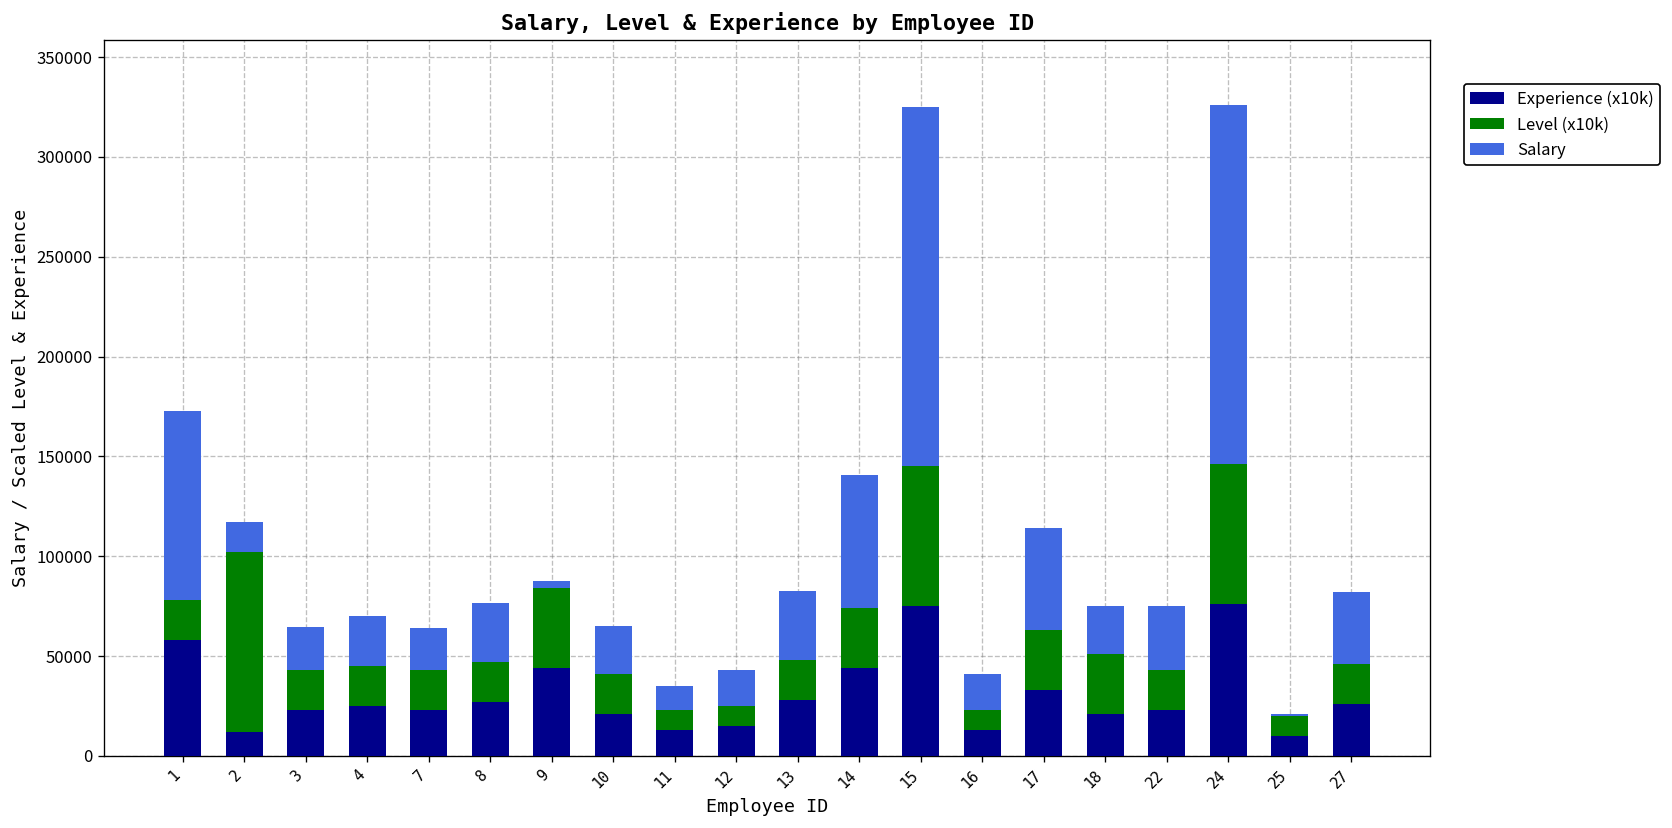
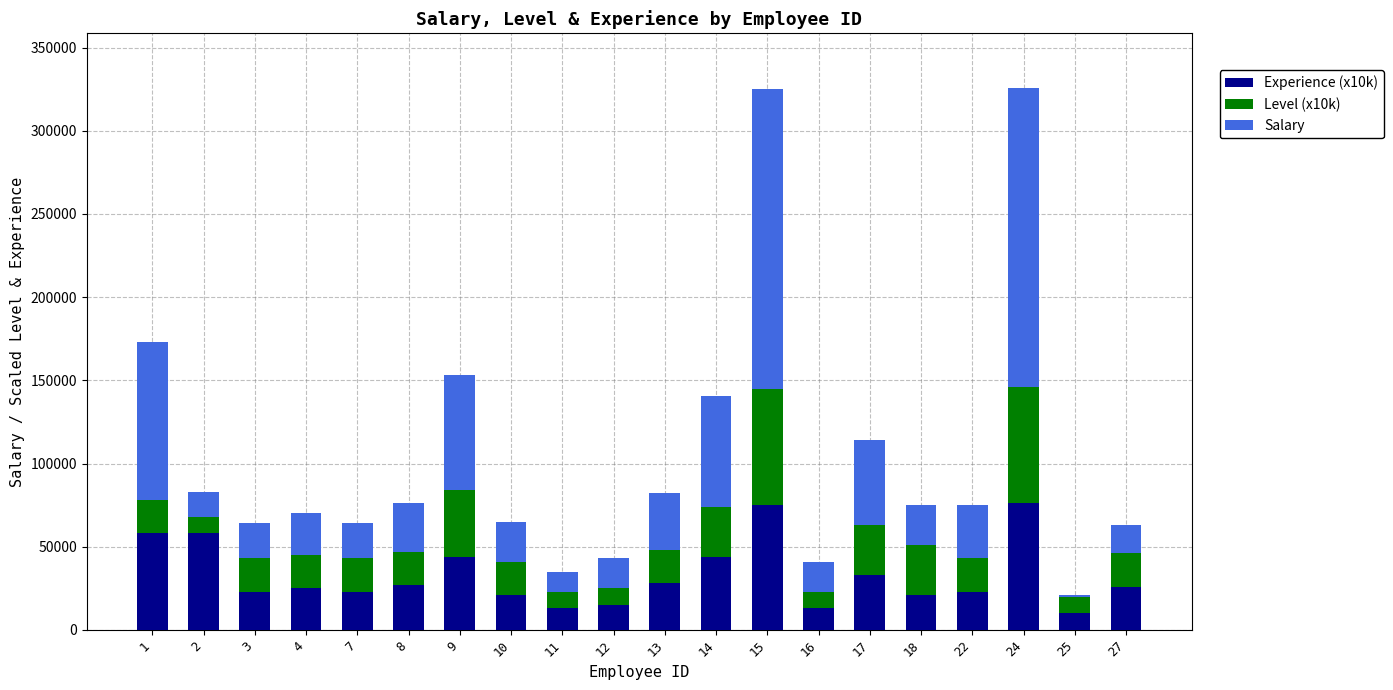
Experience (x10k), 2: 12000 -> 58000
Level (x10k), 2: 90000 -> 10000
Salary, 9: 4000 -> 69000
Salary, 27: 36000 -> 17000
